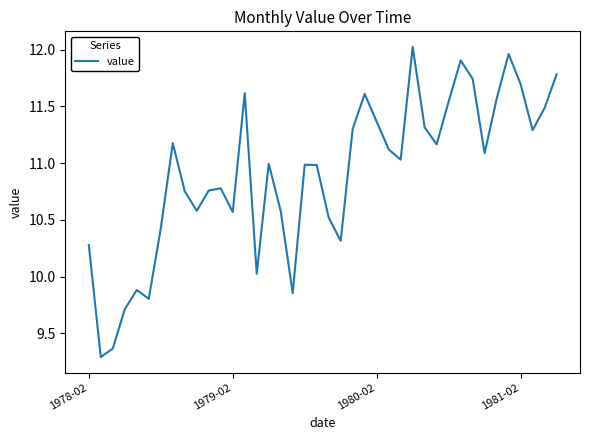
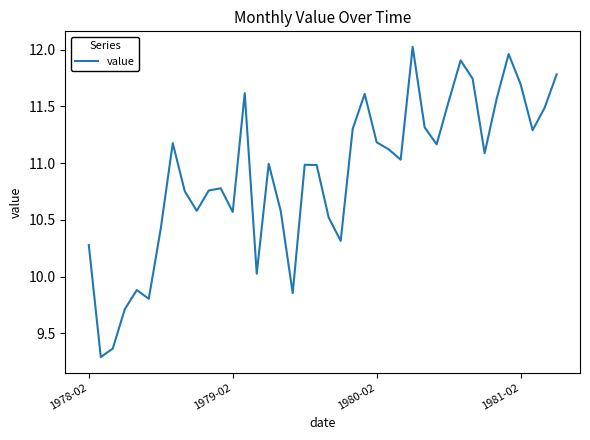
1980-02: 11.37 -> 11.18
